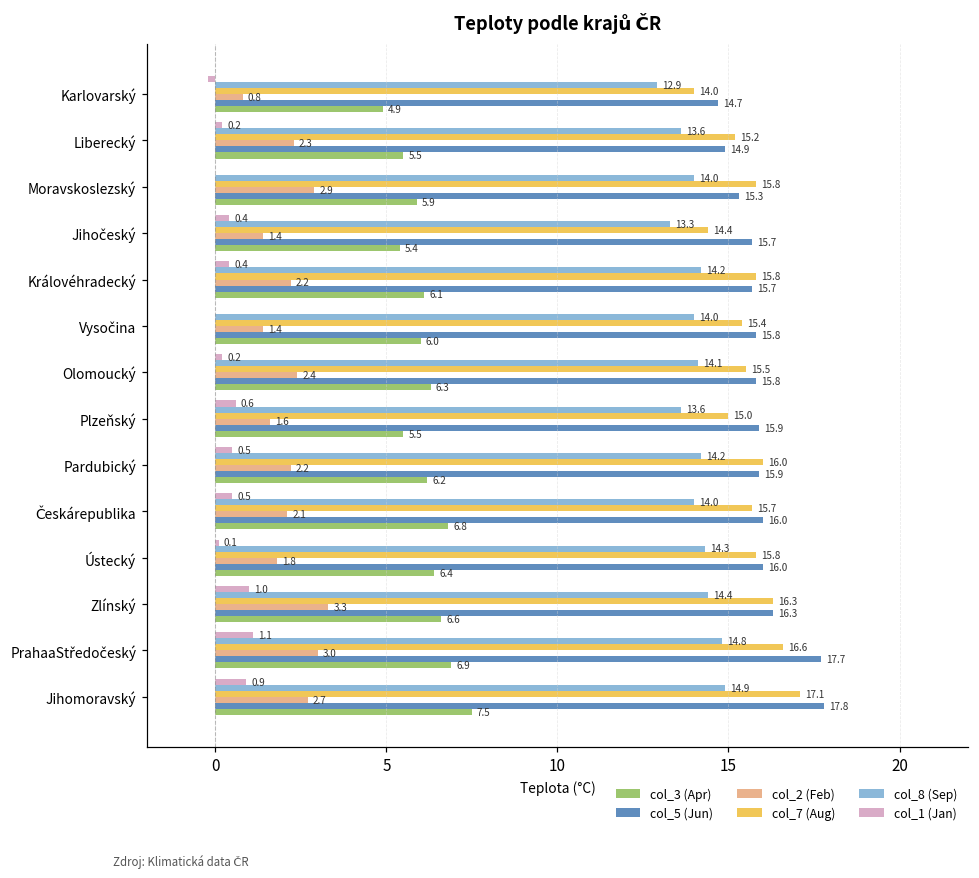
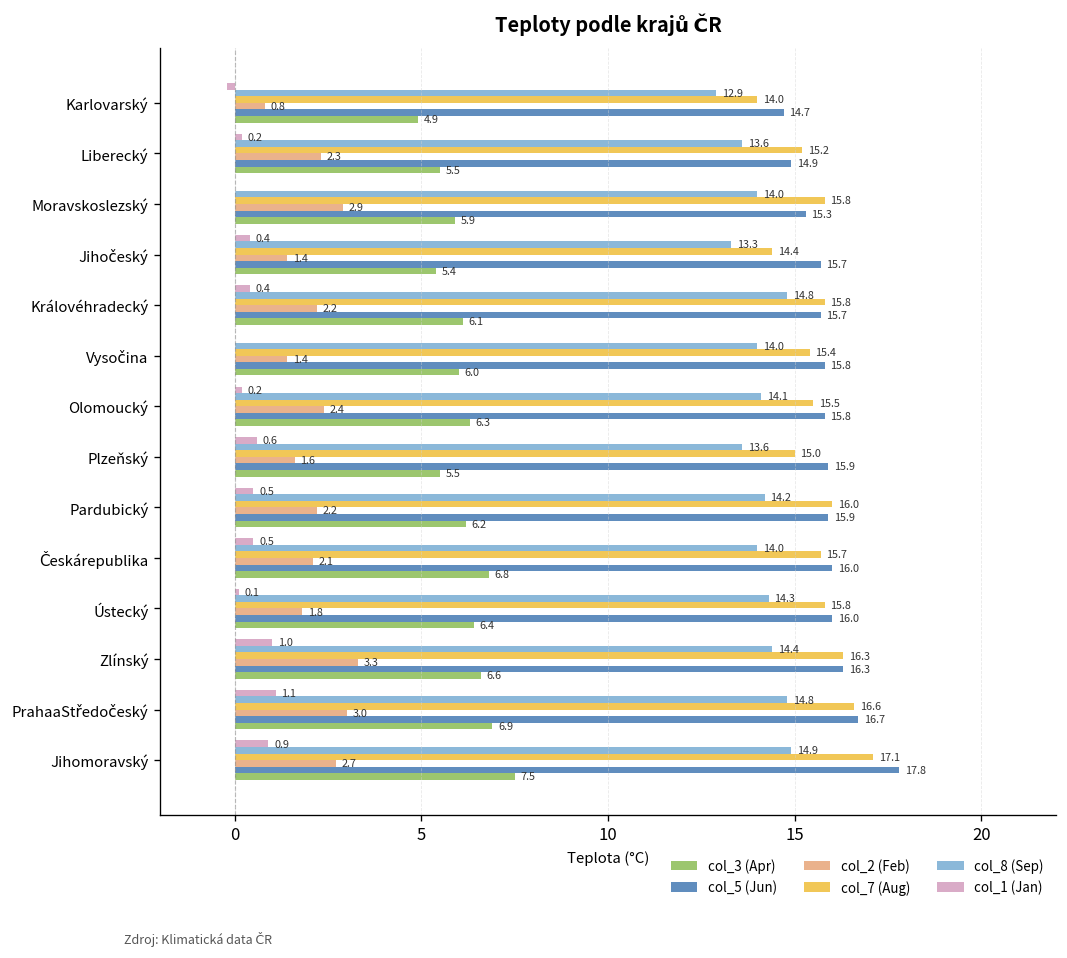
col_8 (Sep), Královéhradecký: 14.2 -> 14.8
col_5 (Jun), PrahaaStředočeský: 17.7 -> 16.7
